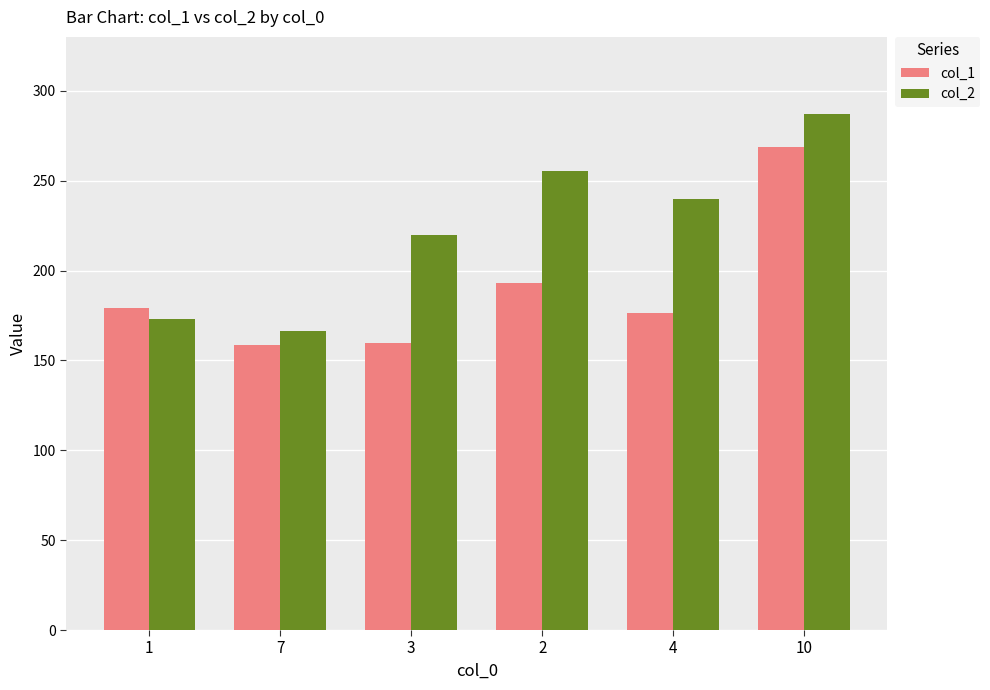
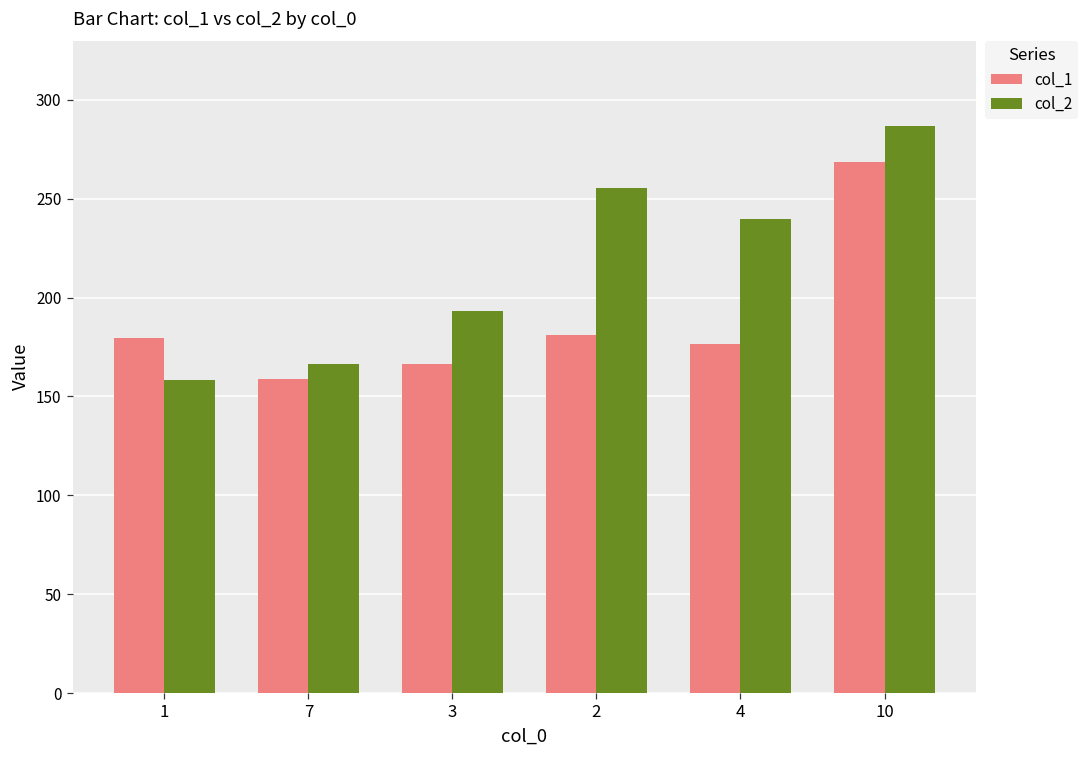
col_2, 1: 173 -> 158
col_1, 3: 160 -> 167
col_2, 3: 220 -> 193
col_1, 2: 193 -> 181
